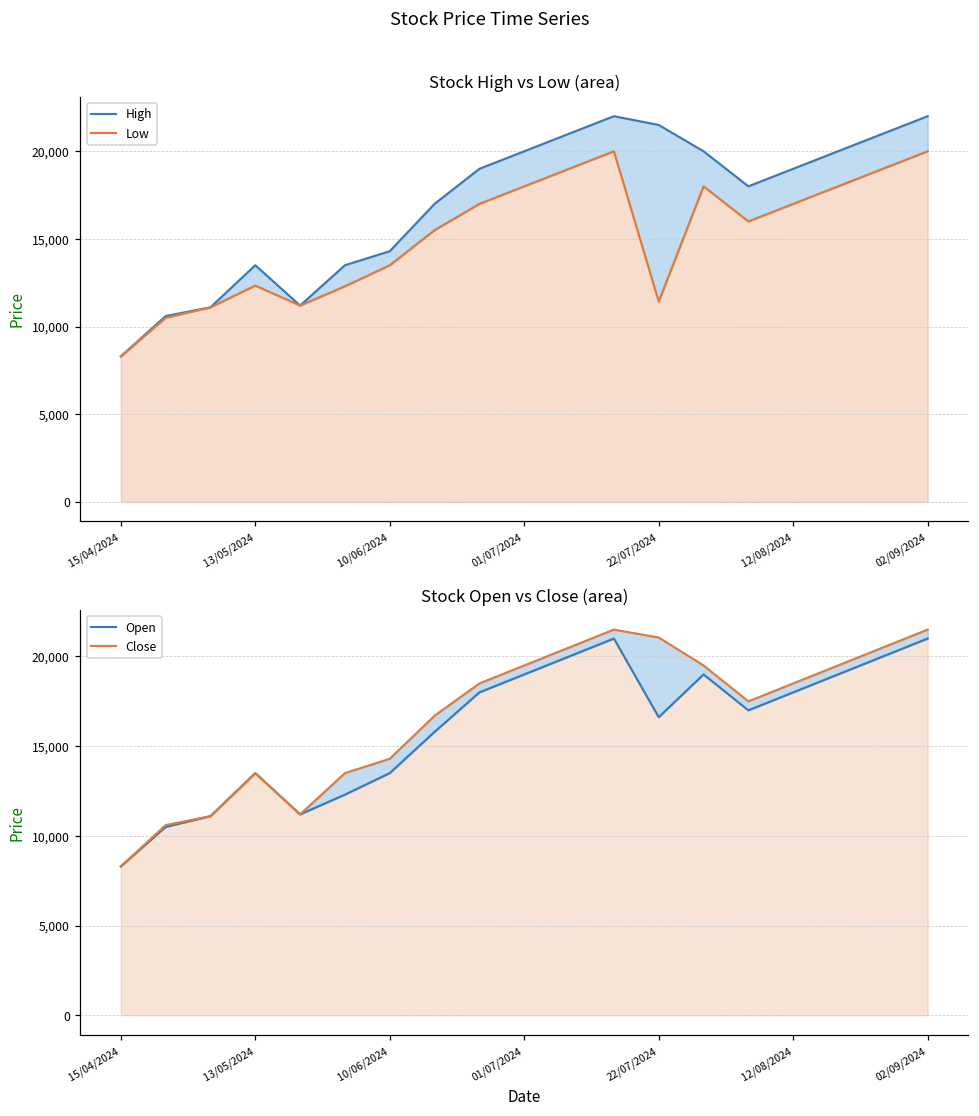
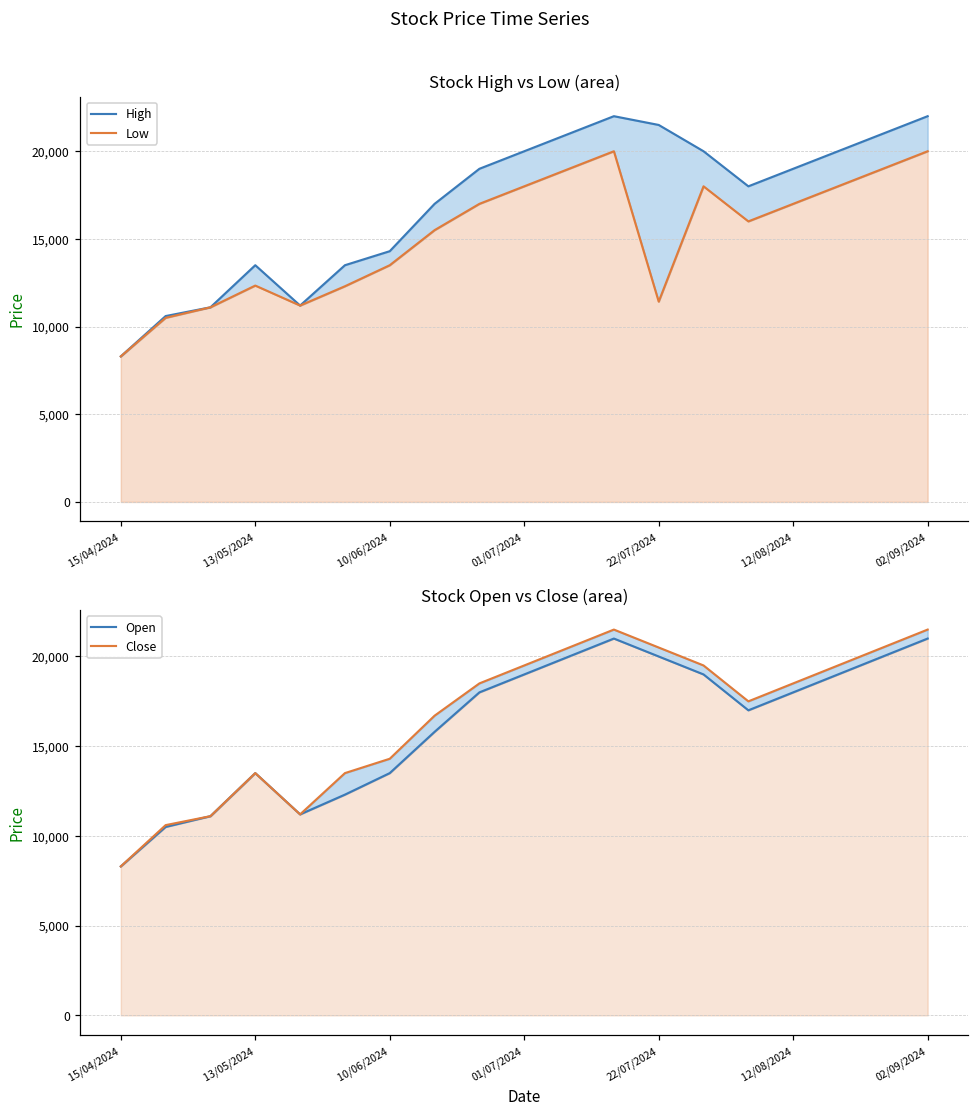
Stock Open vs Close (area), Open, 22/07/2024: 16,600 -> 20,000
Stock Open vs Close (area), Close, 22/07/2024: 21,100 -> 20,500
